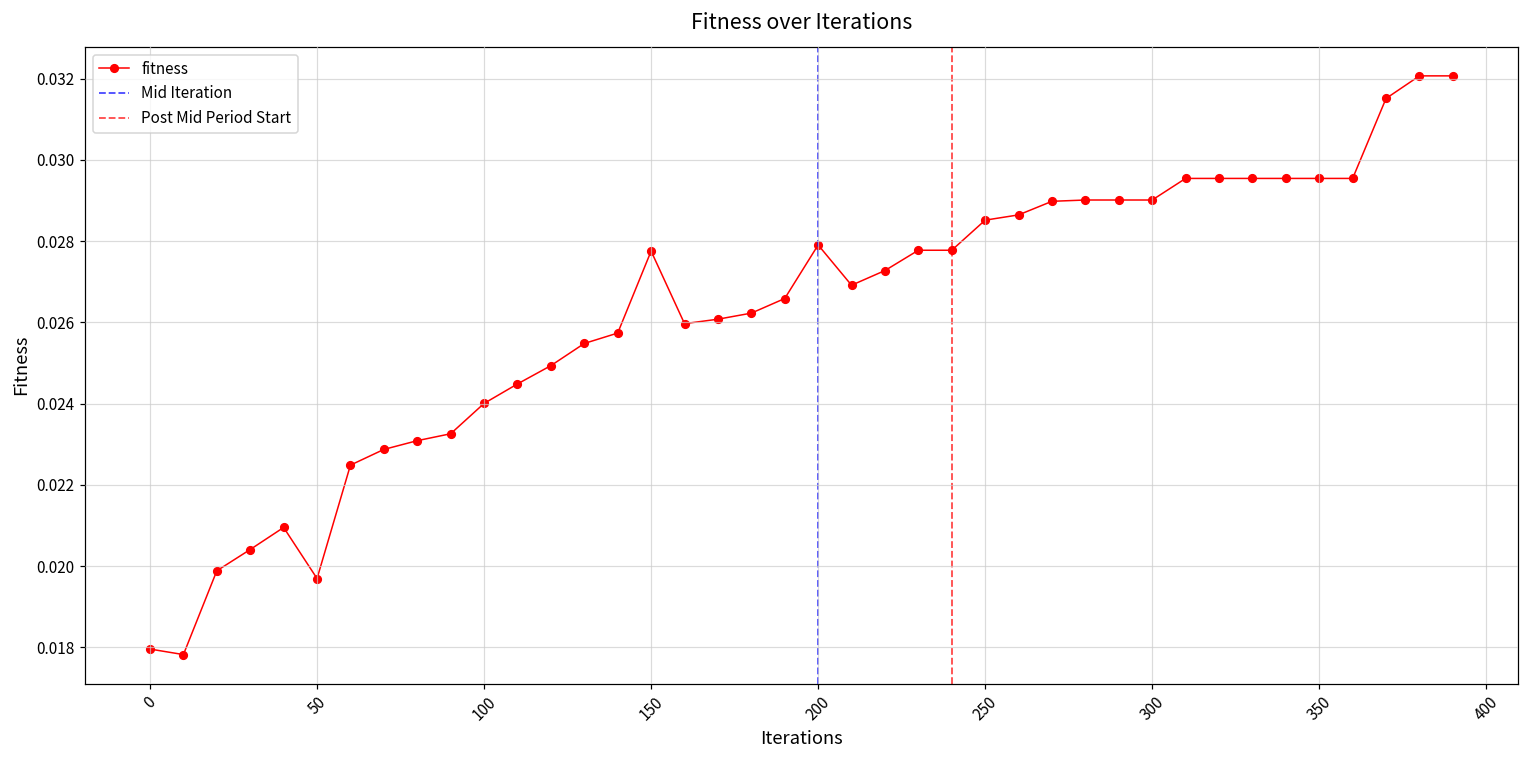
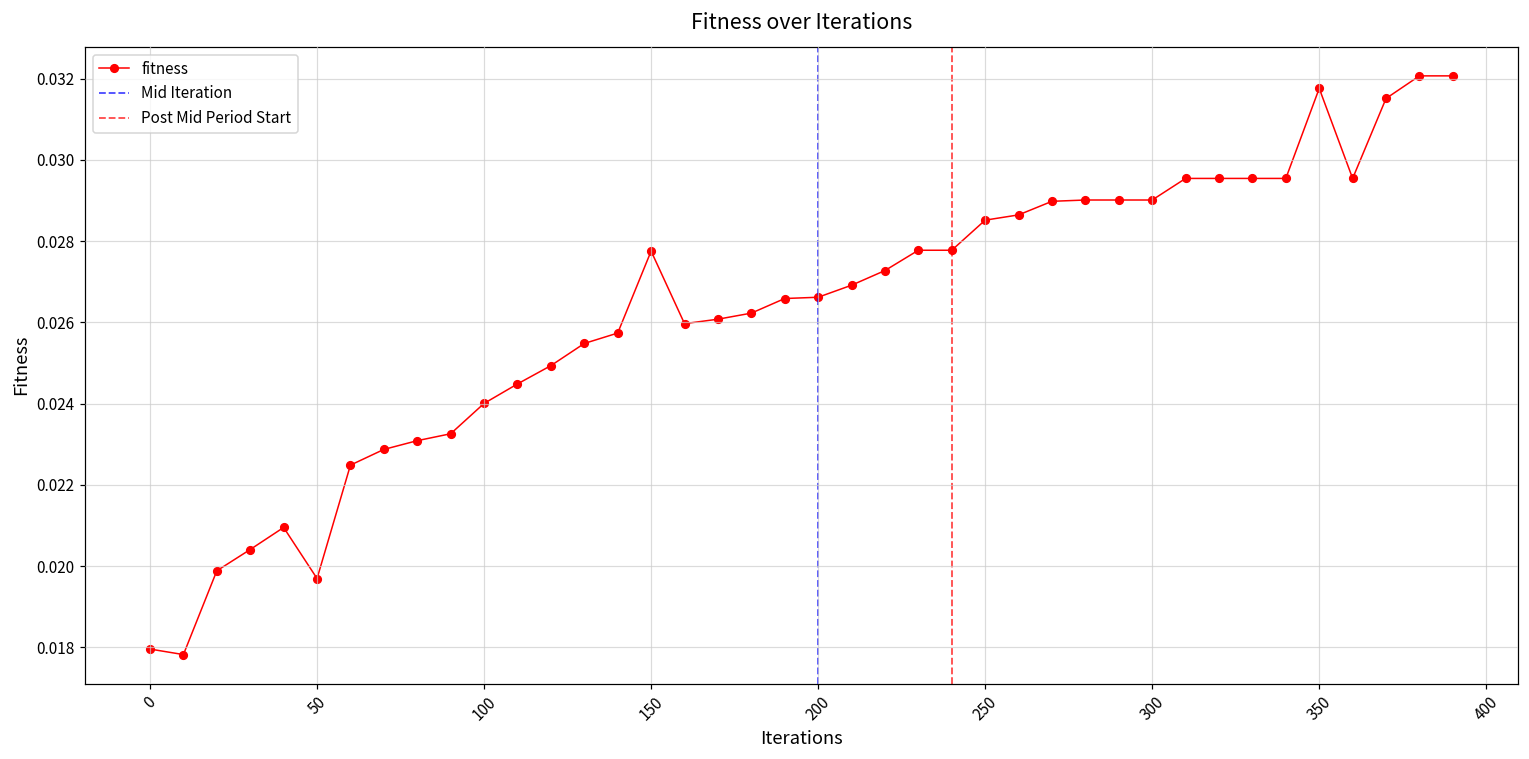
200: 0.0279 -> 0.0266
350: 0.0295 -> 0.0318
